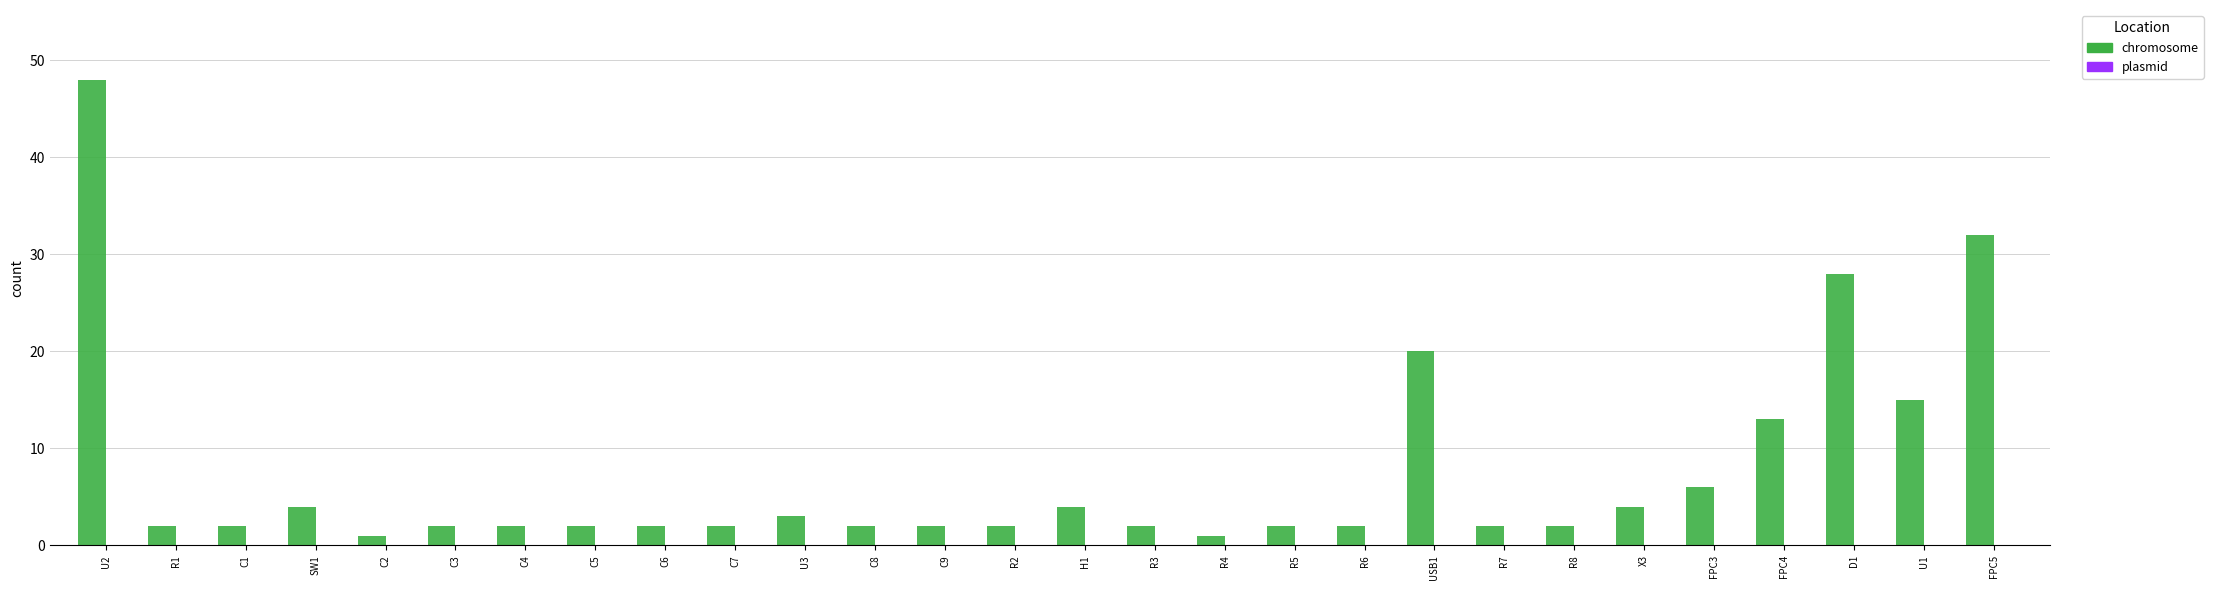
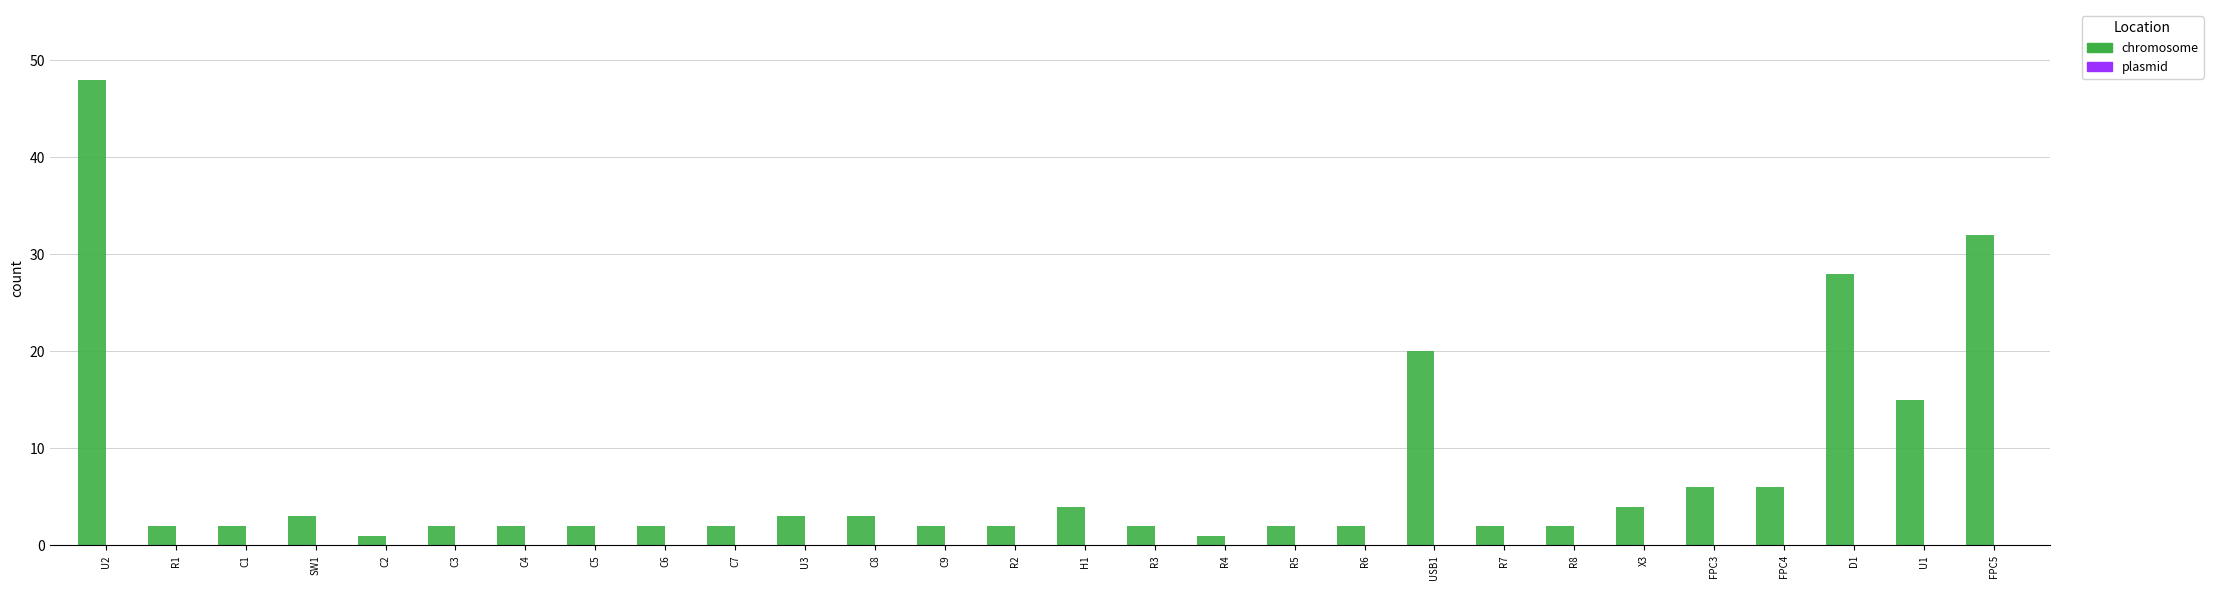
chromosome, SW1: 4 -> 3
chromosome, C8: 2 -> 3
chromosome, FPC4: 13 -> 6
